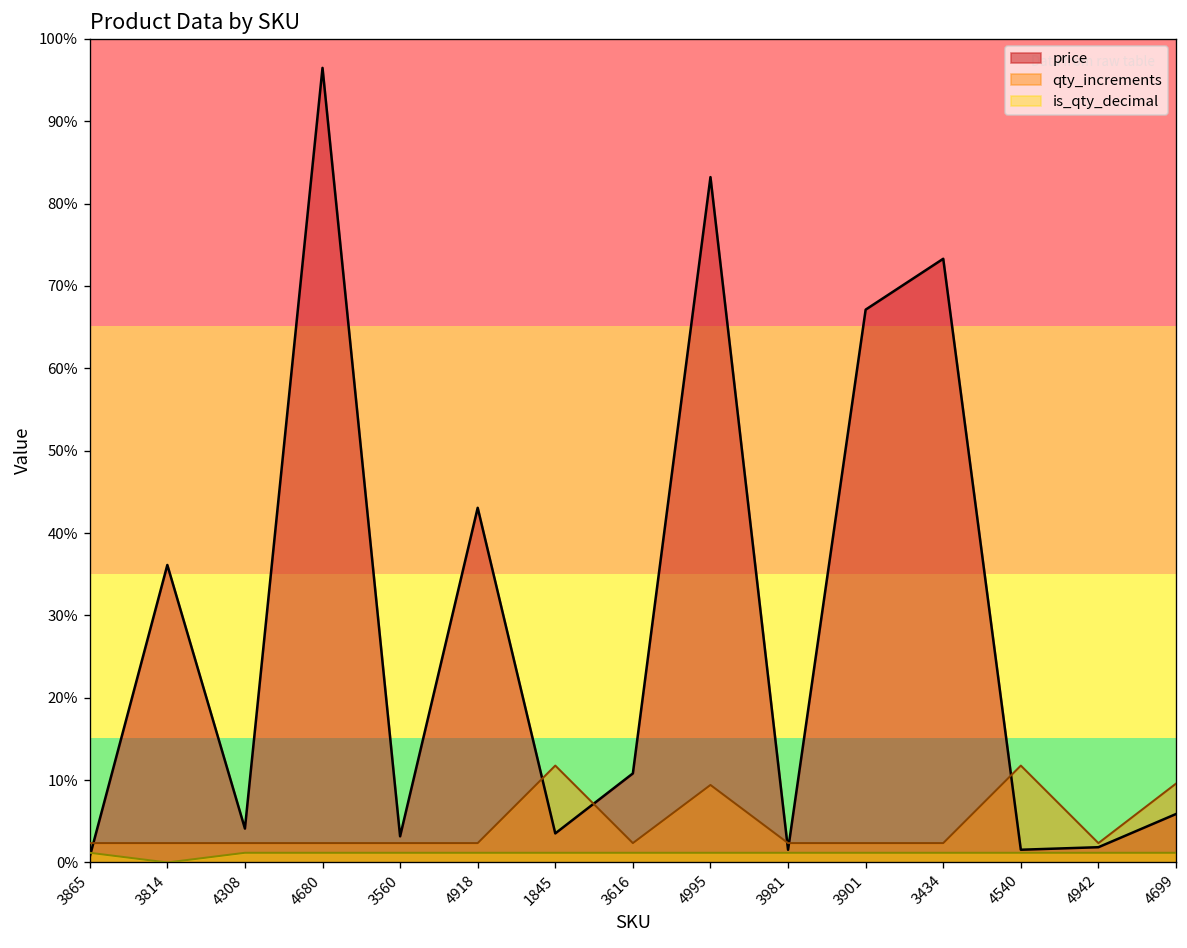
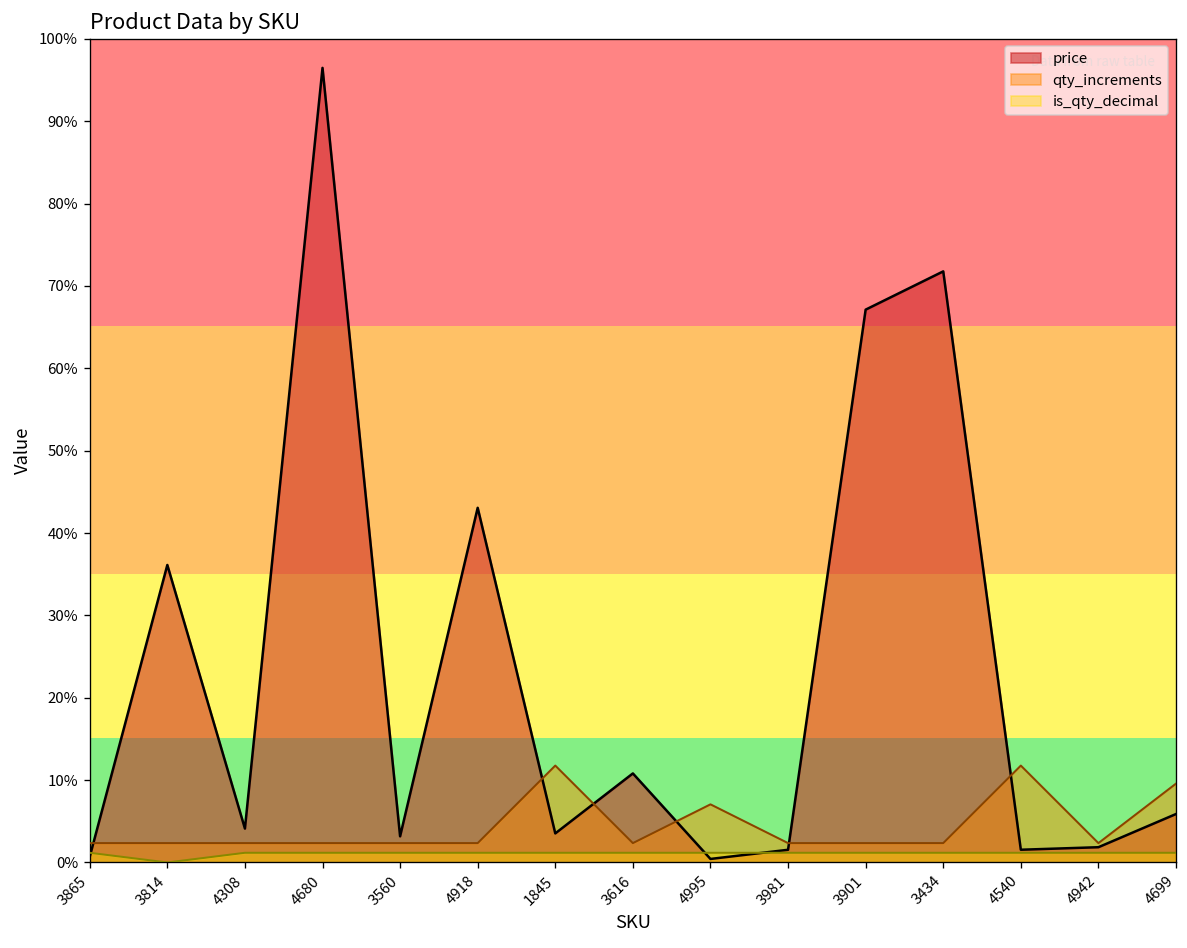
price, 4995: 83% -> 0%
qty_increments, 4995: 9% -> 7%
price, 3434: 73% -> 72%
